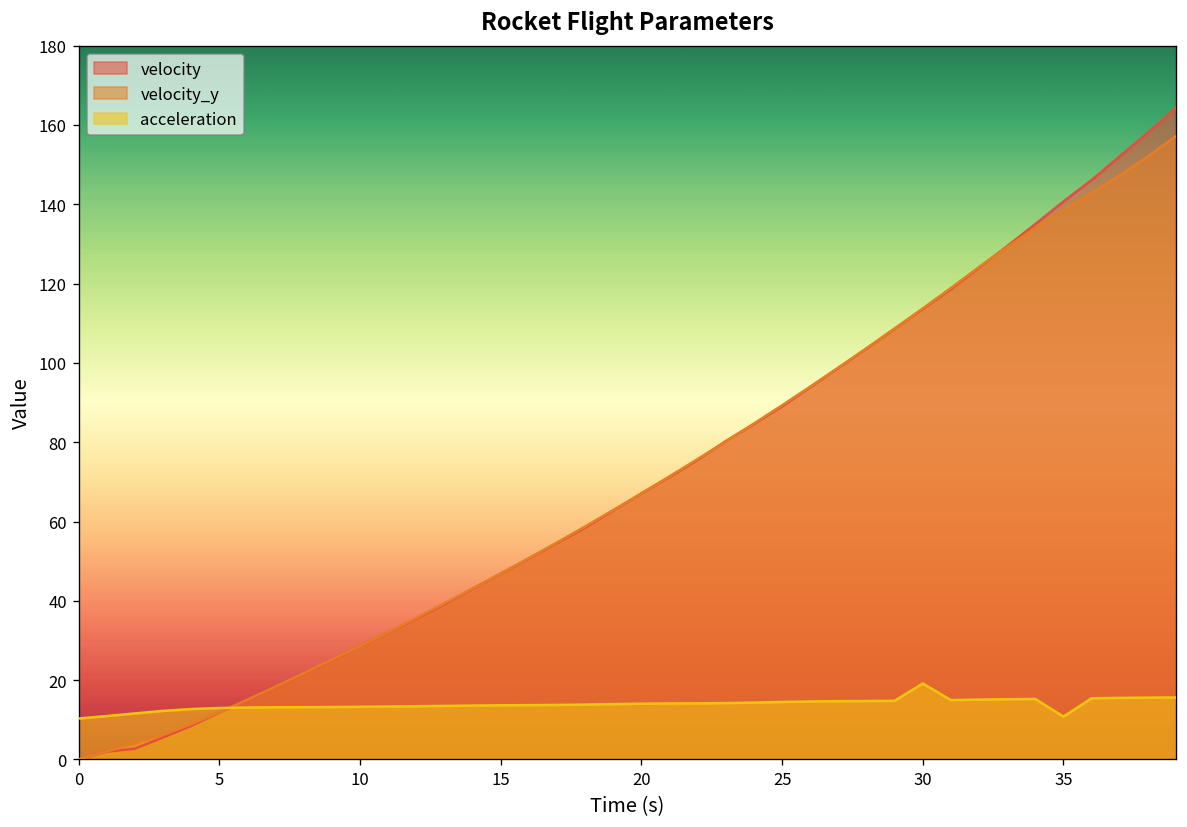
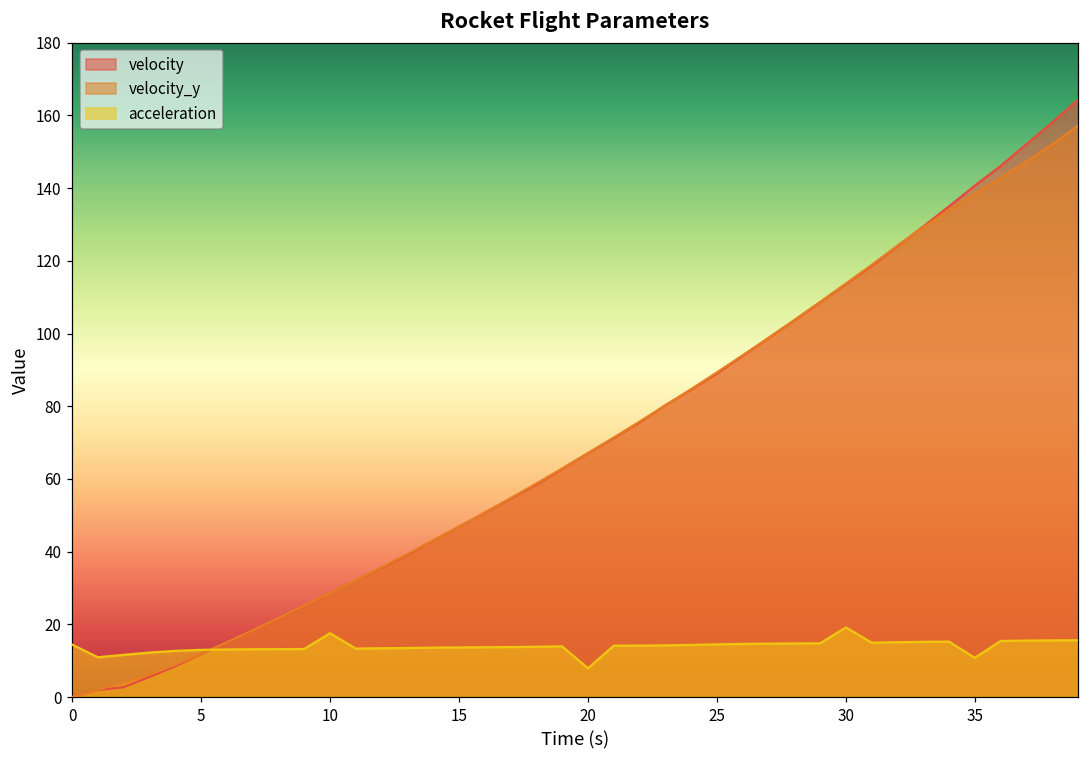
acceleration, 0: 10 -> 14
acceleration, 10: 13 -> 18
acceleration, 20: 14 -> 8
